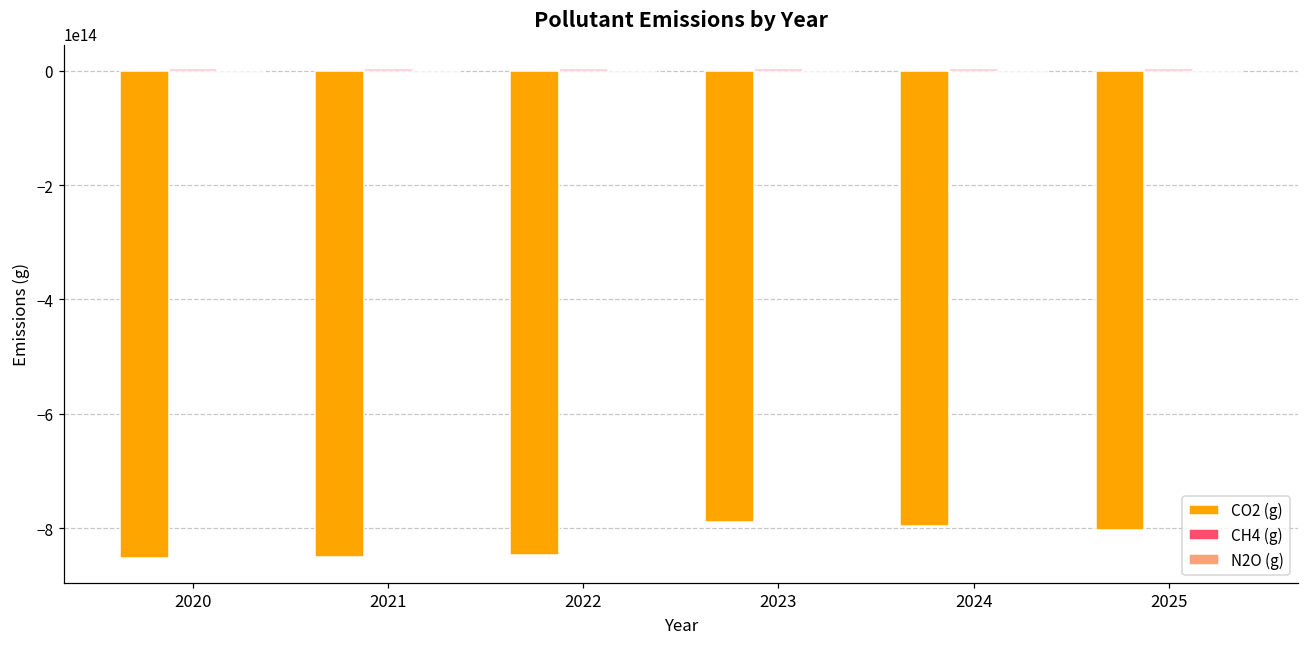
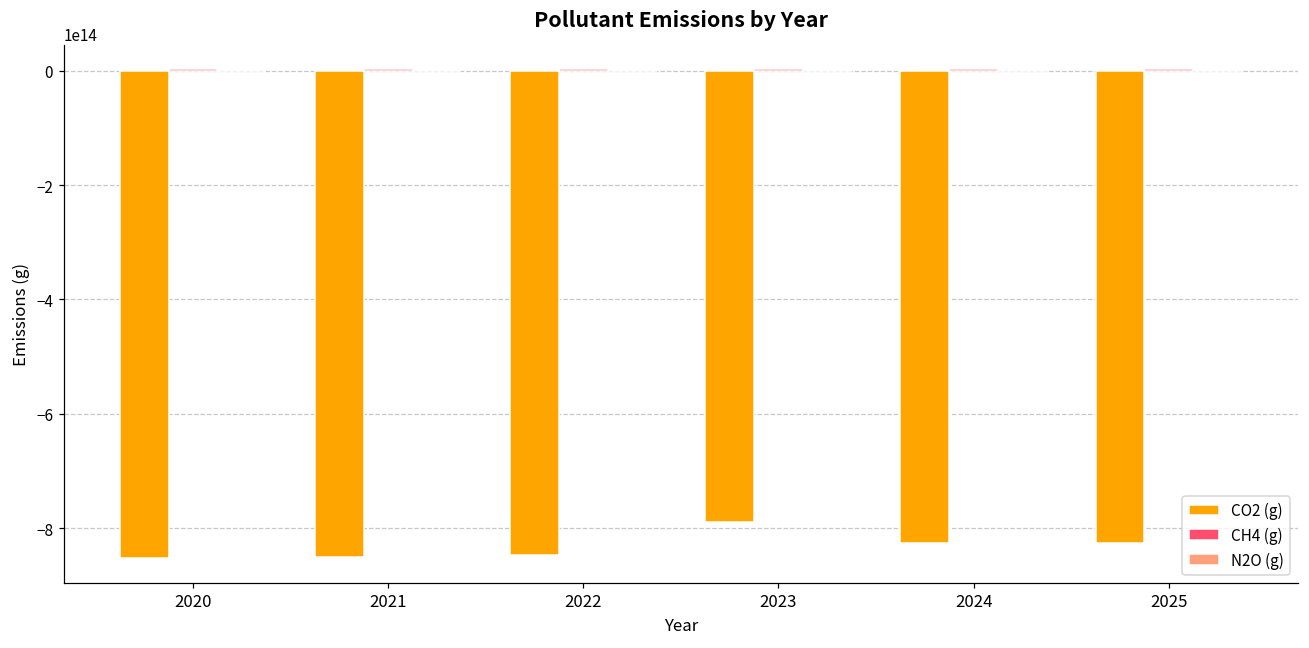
CO2 (g), 2024: -800000000000000 -> -830000000000000
CO2 (g), 2025: -800000000000000 -> -830000000000000
